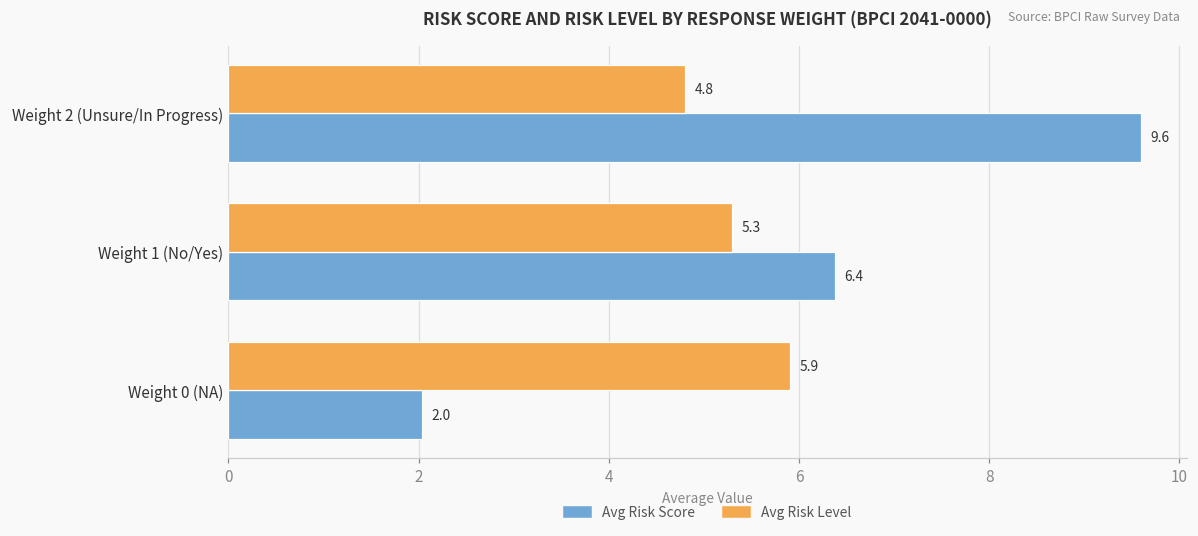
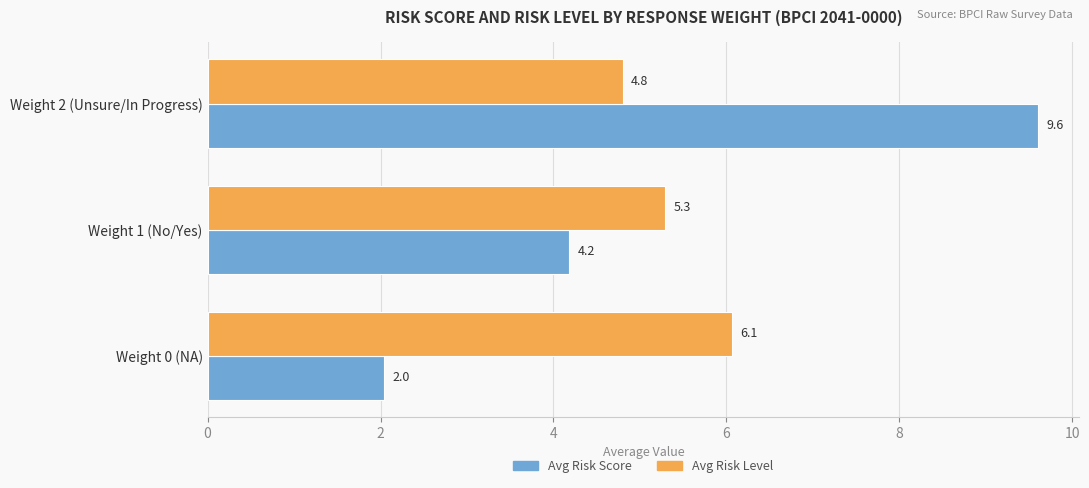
Avg Risk Score, Weight 1 (No/Yes): 6.4 -> 4.2
Avg Risk Level, Weight 0 (NA): 5.9 -> 6.1
